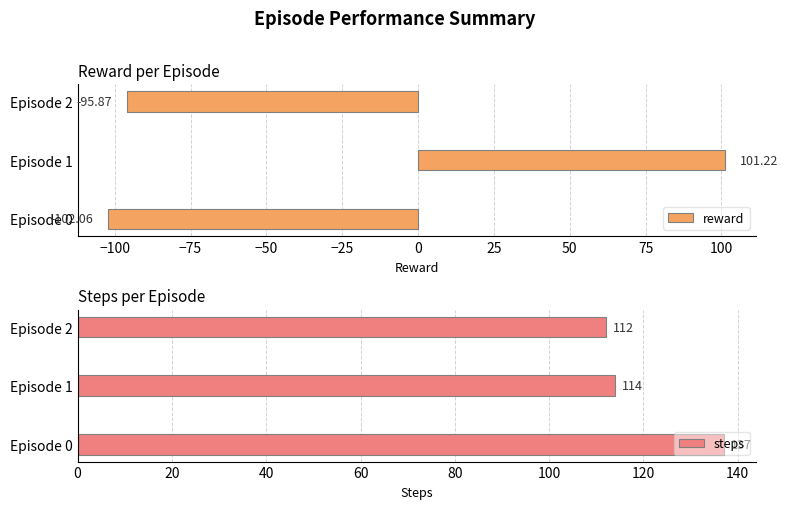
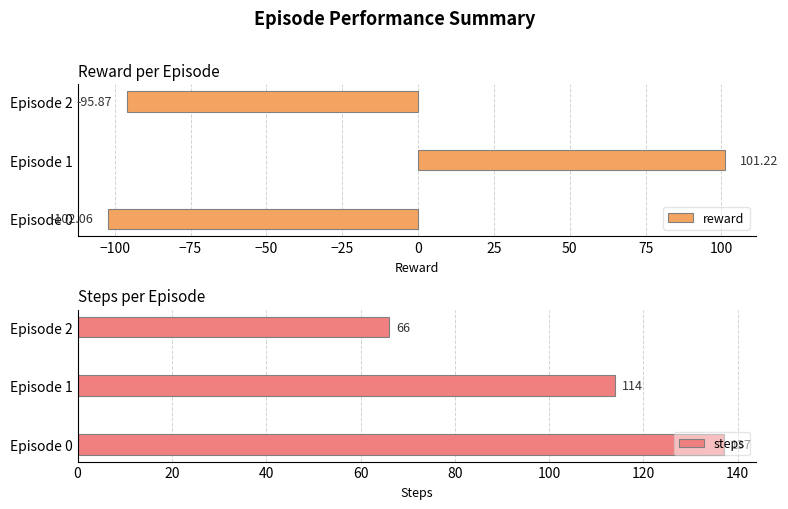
Steps per Episode, Episode 2: 112 -> 66
